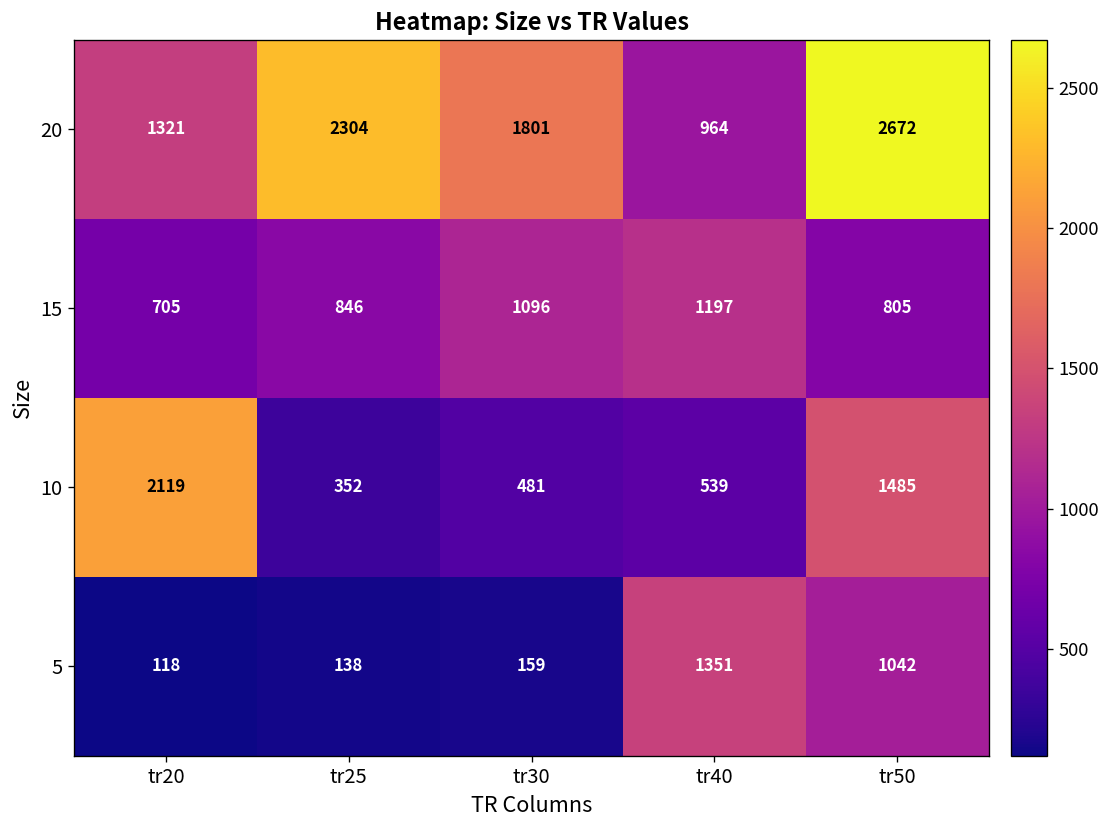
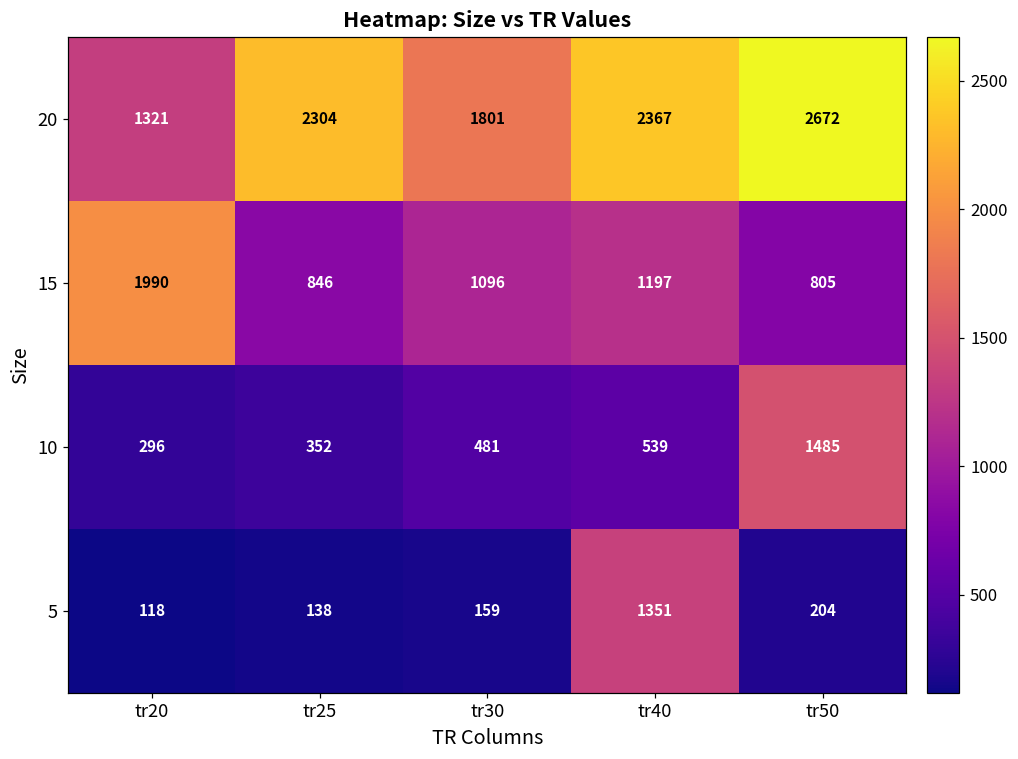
20, tr40: 964 -> 2367
15, tr20: 705 -> 1990
10, tr20: 2119 -> 296
5, tr50: 1042 -> 204
